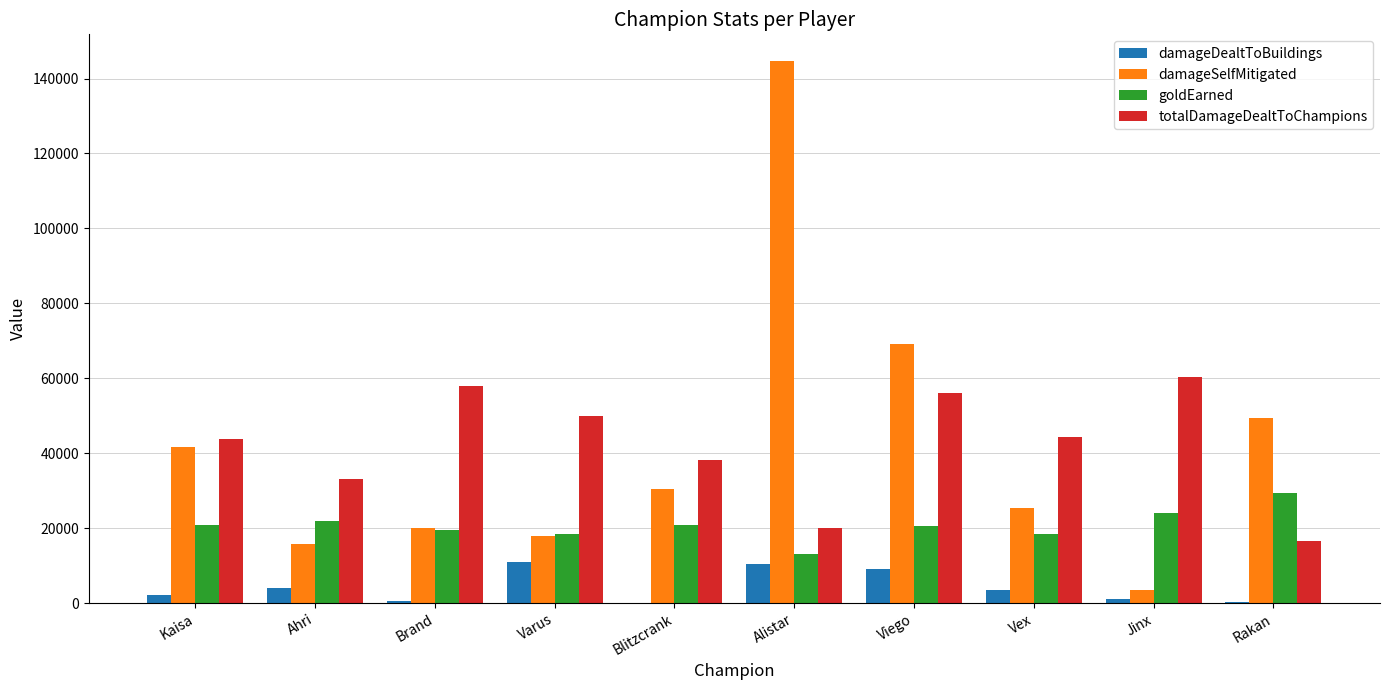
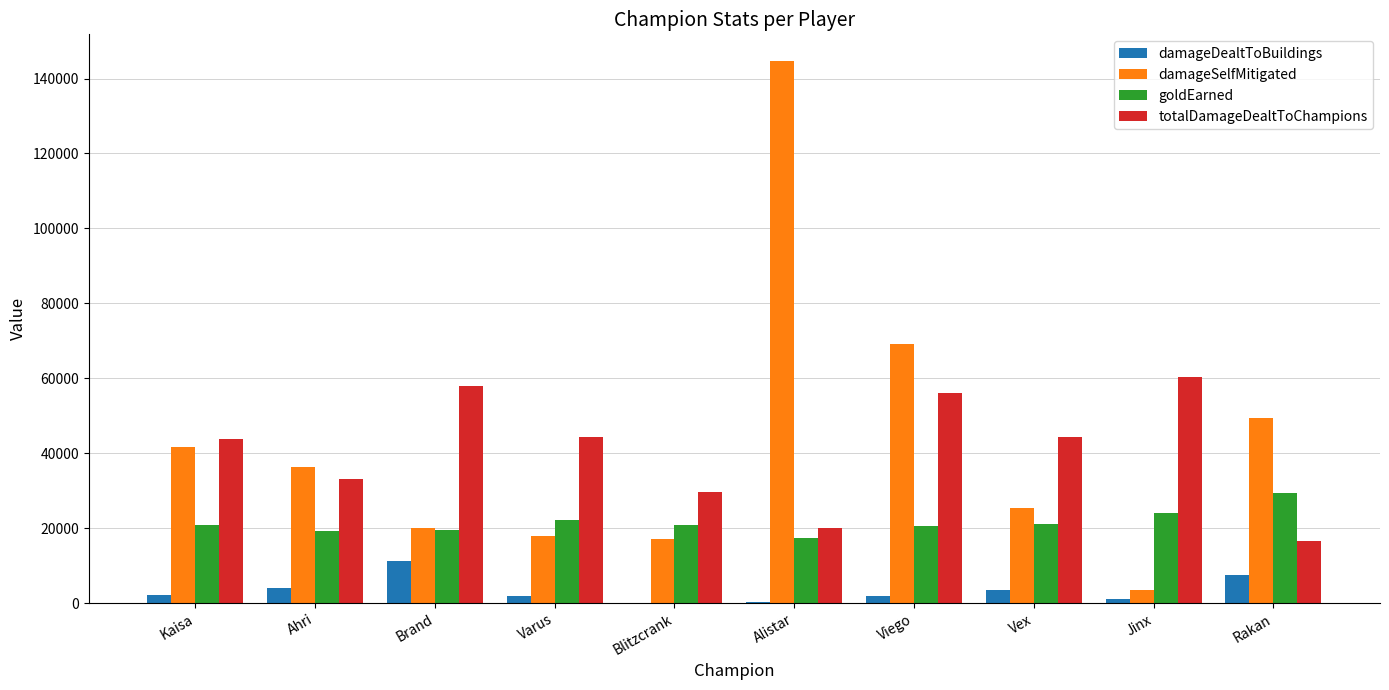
damageSelfMitigated, Ahri: 16000 -> 36000
goldEarned, Ahri: 22000 -> 19000
damageDealtToBuildings, Brand: 1000 -> 11000
damageDealtToBuildings, Varus: 11000 -> 2000
goldEarned, Varus: 18000 -> 22000
totalDamageDealtToChampions, Varus: 50000 -> 44000
damageSelfMitigated, Blitzcrank: 30000 -> 17000
totalDamageDealtToChampions, Blitzcrank: 38000 -> 30000
damageDealtToBuildings, Alistar: 10000 -> 0
goldEarned, Alistar: 13000 -> 17000
damageDealtToBuildings, Viego: 9000 -> 2000
goldEarned, Vex: 18000 -> 21000
damageDealtToBuildings, Rakan: 0 -> 8000
